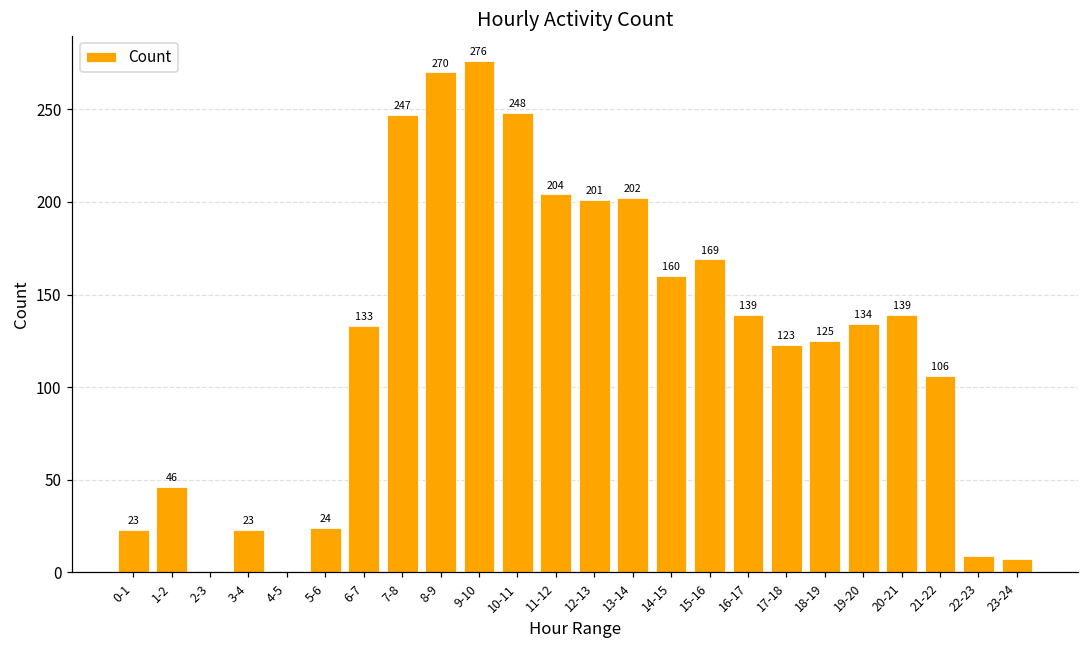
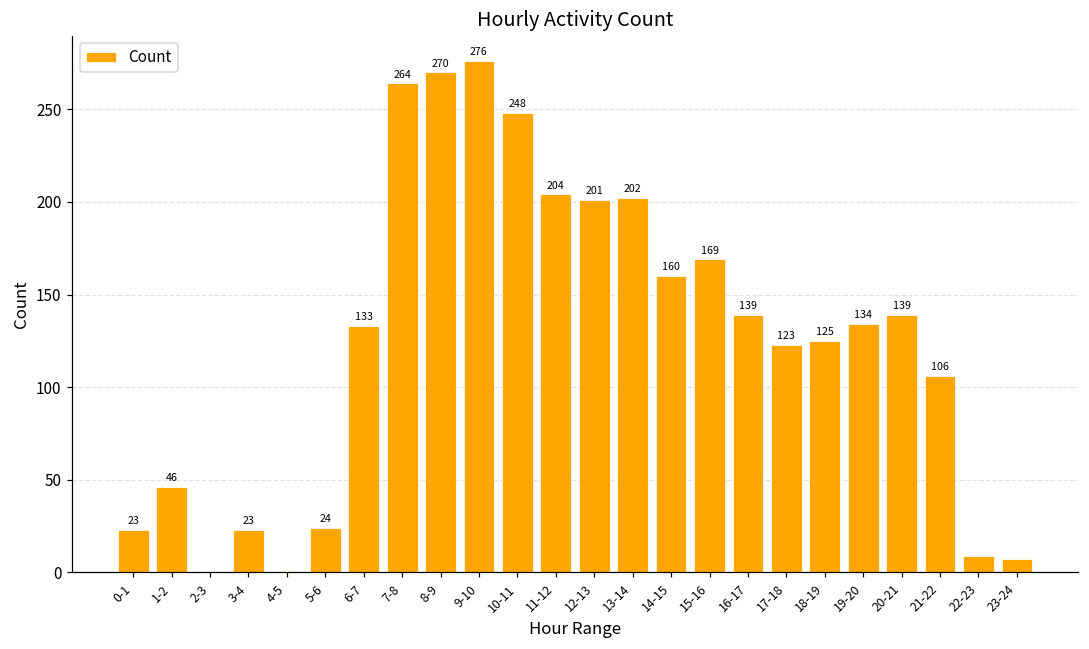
7-8: 247 -> 264
